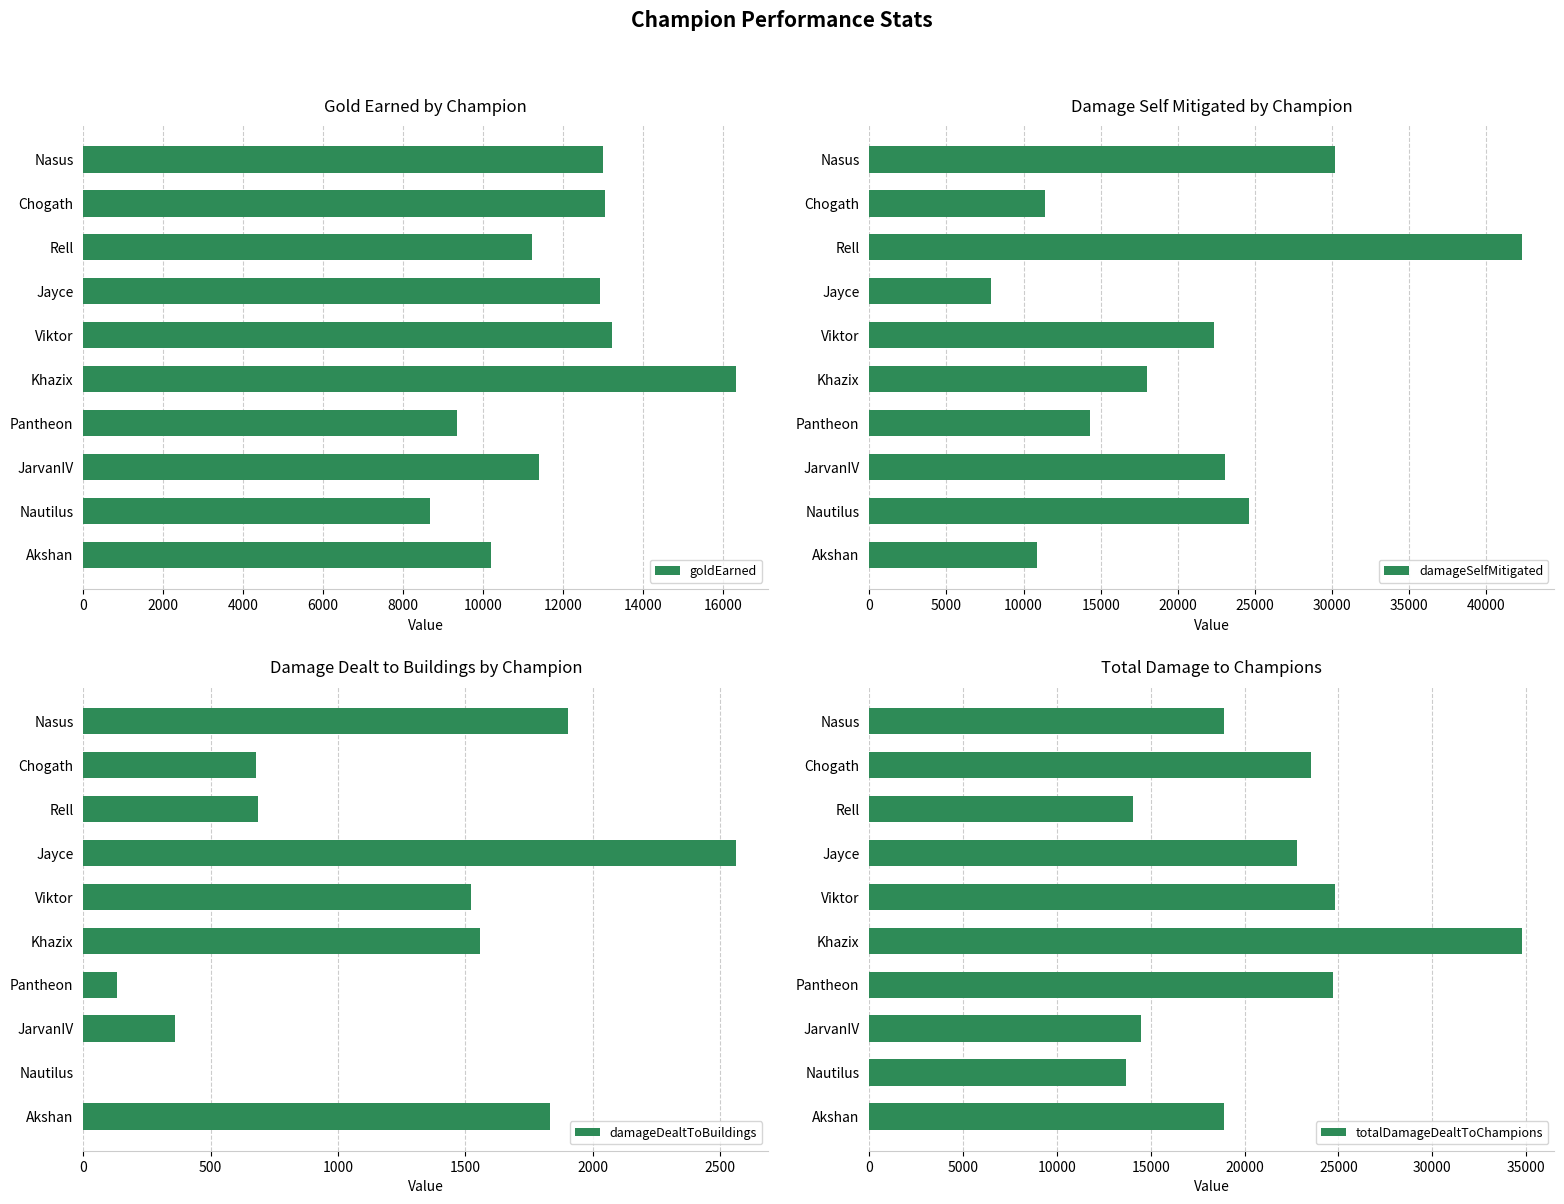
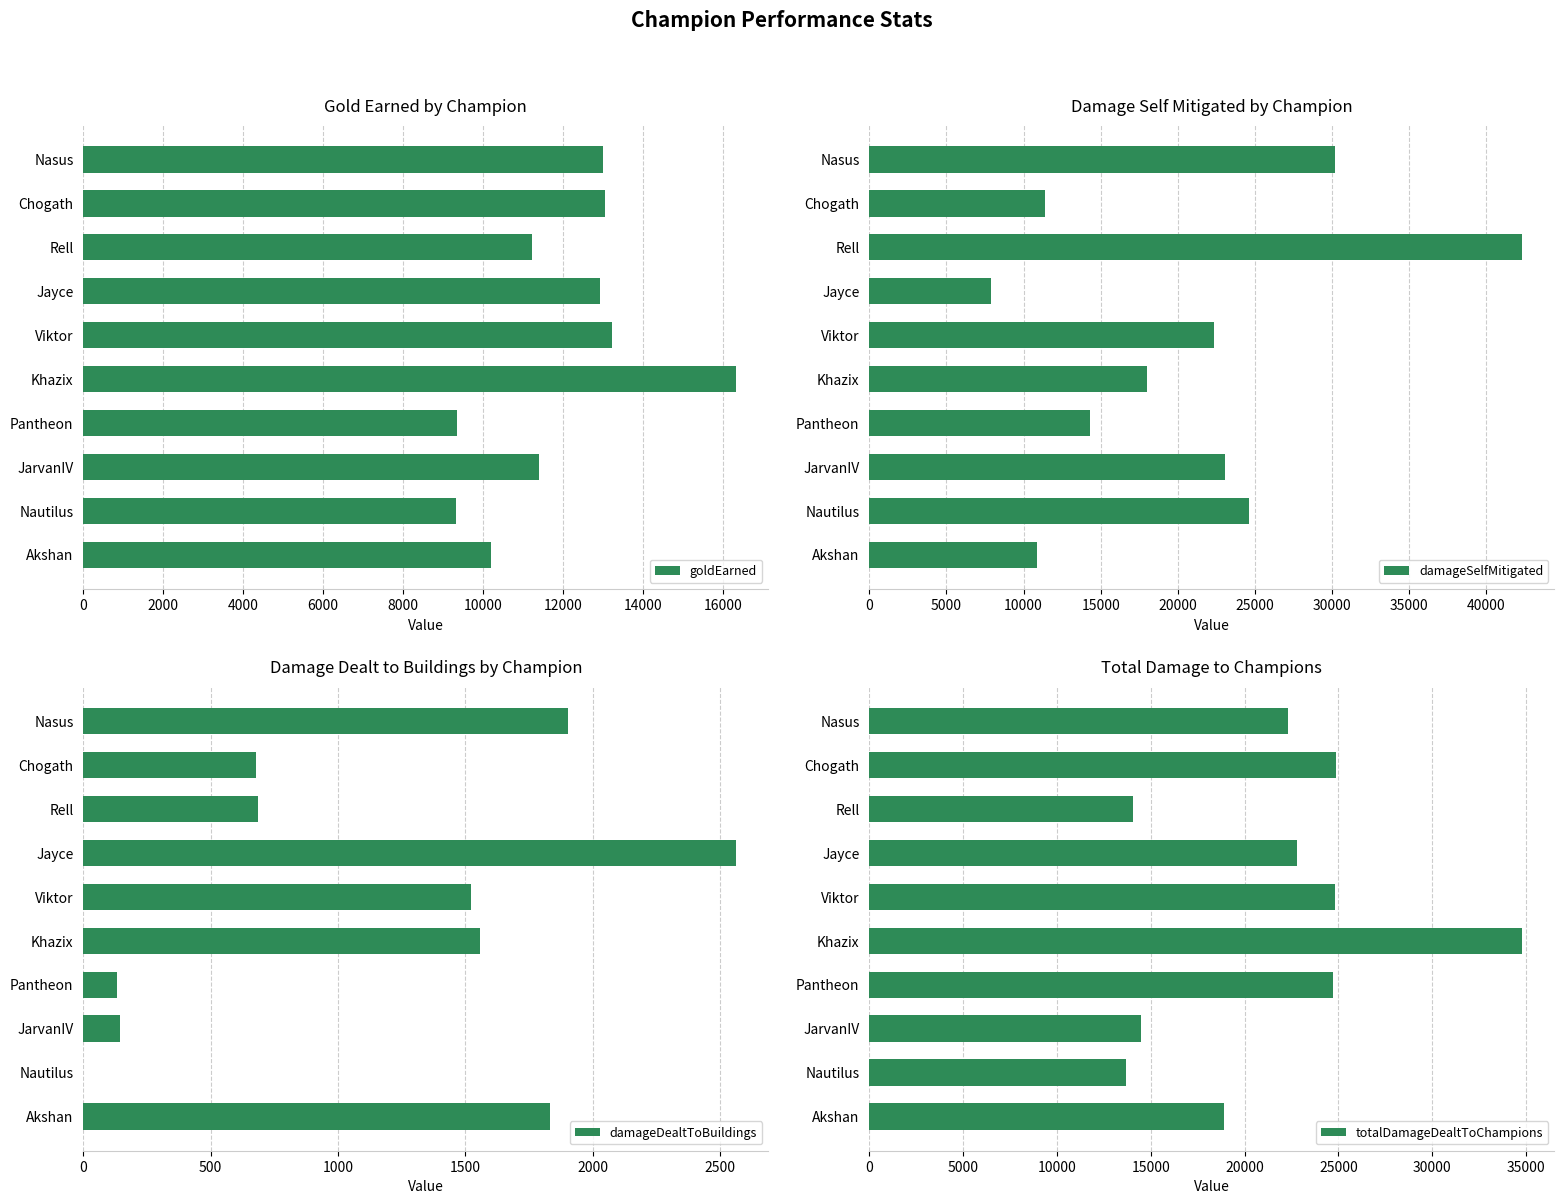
Gold Earned by Champion, Nautilus: 8700 -> 9300
Damage Dealt to Buildings by Champion, JarvanIV: 360 -> 140
Total Damage to Champions, Nasus: 18900 -> 22300
Total Damage to Champions, Chogath: 23500 -> 24900
